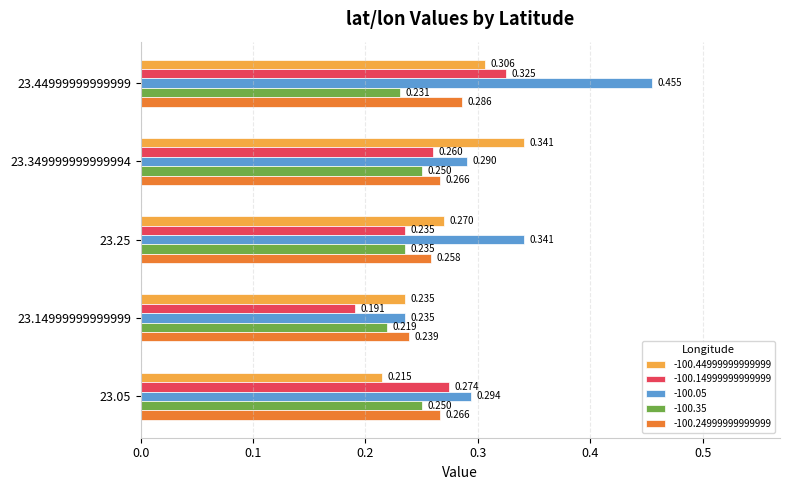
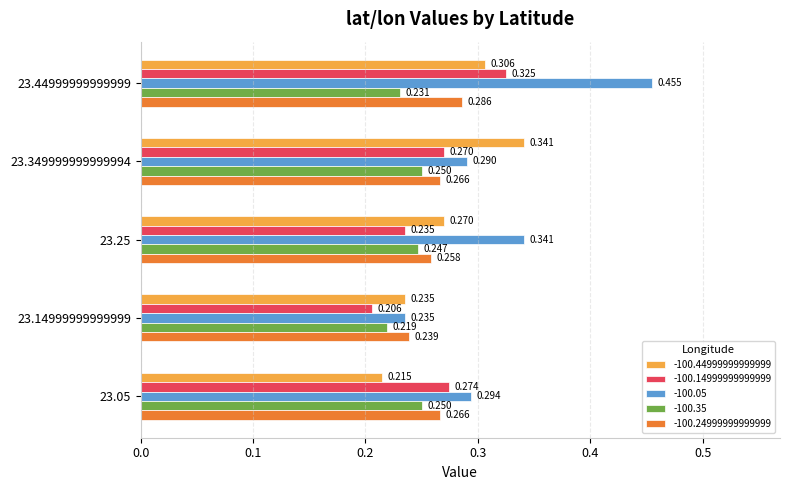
-100.14999999999999, 23.349999999999994: 0.260 -> 0.270
-100.35, 23.25: 0.235 -> 0.247
-100.14999999999999, 23.14999999999999: 0.191 -> 0.206
